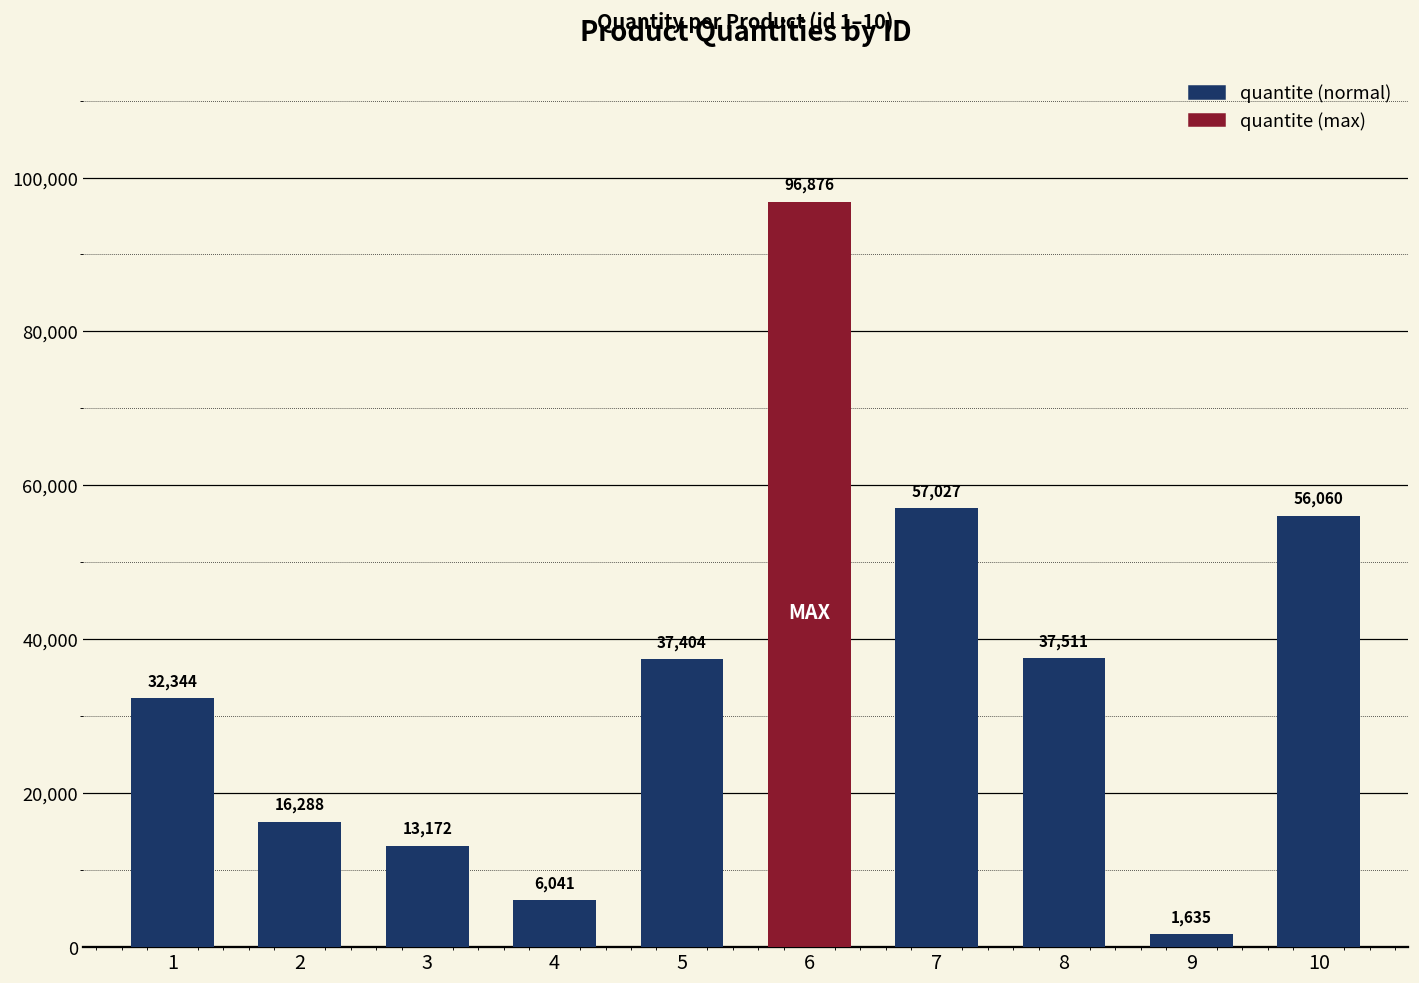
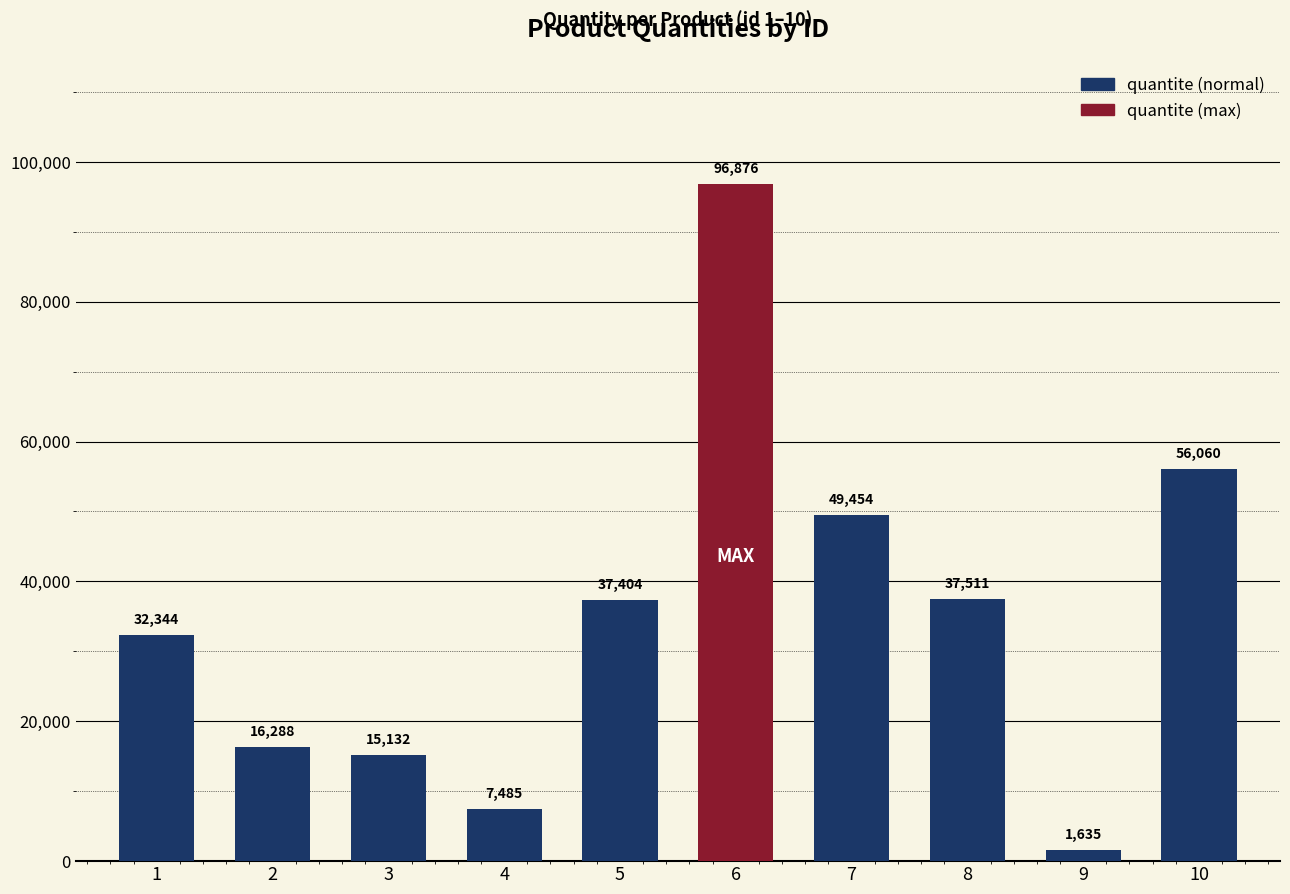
3: 13,172 -> 15,132
4: 6,041 -> 7,485
7: 57,027 -> 49,454
